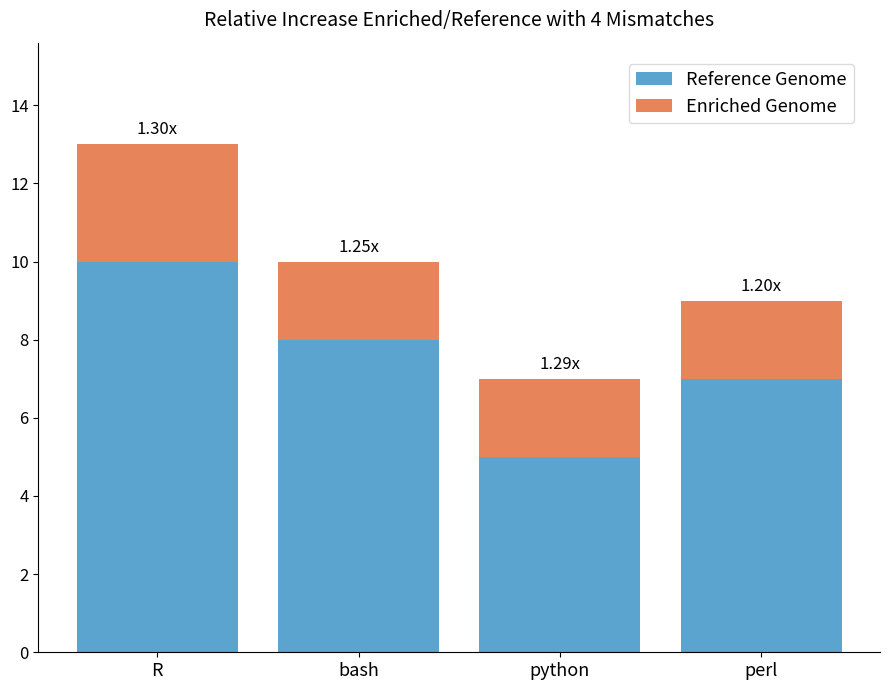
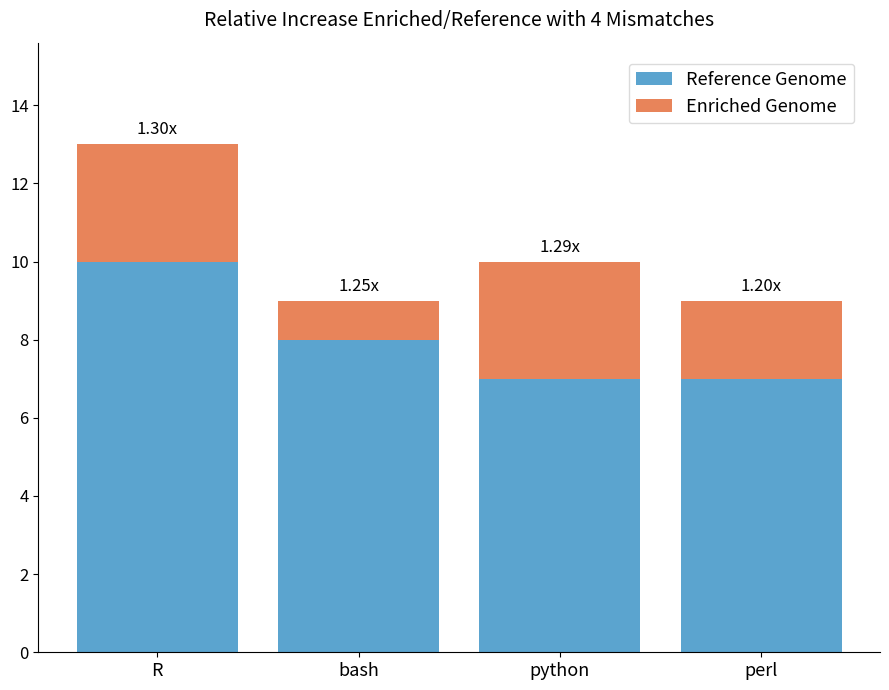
Enriched Genome, bash: 2 -> 1
Reference Genome, python: 5 -> 7
Enriched Genome, python: 2 -> 3
